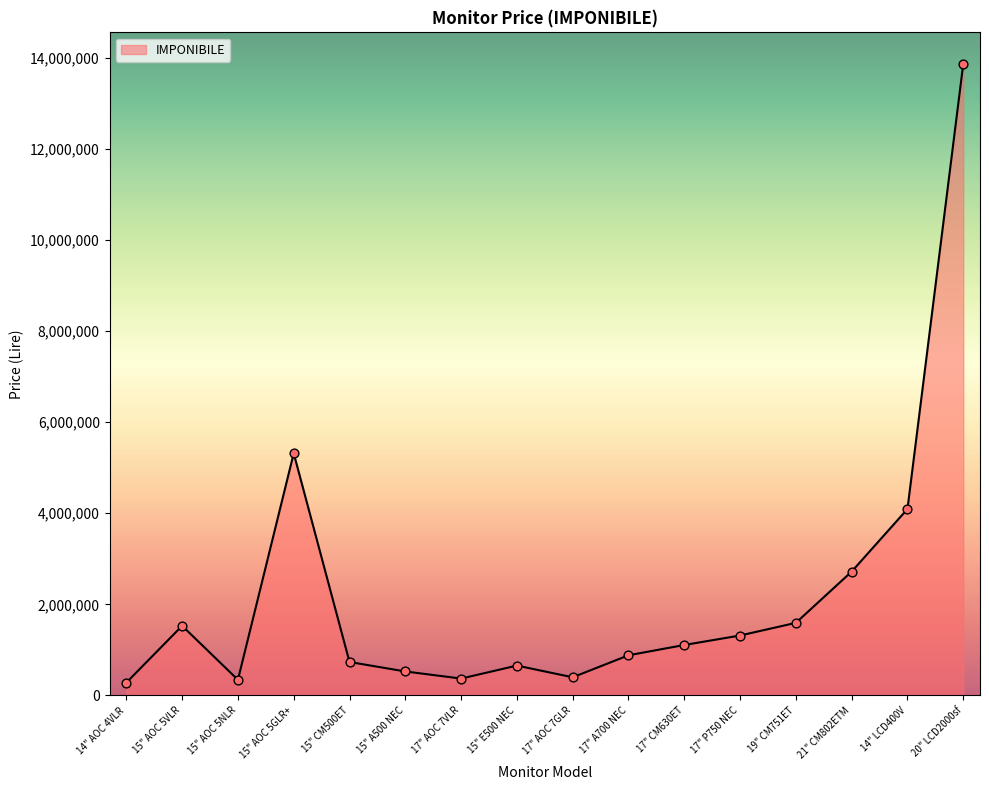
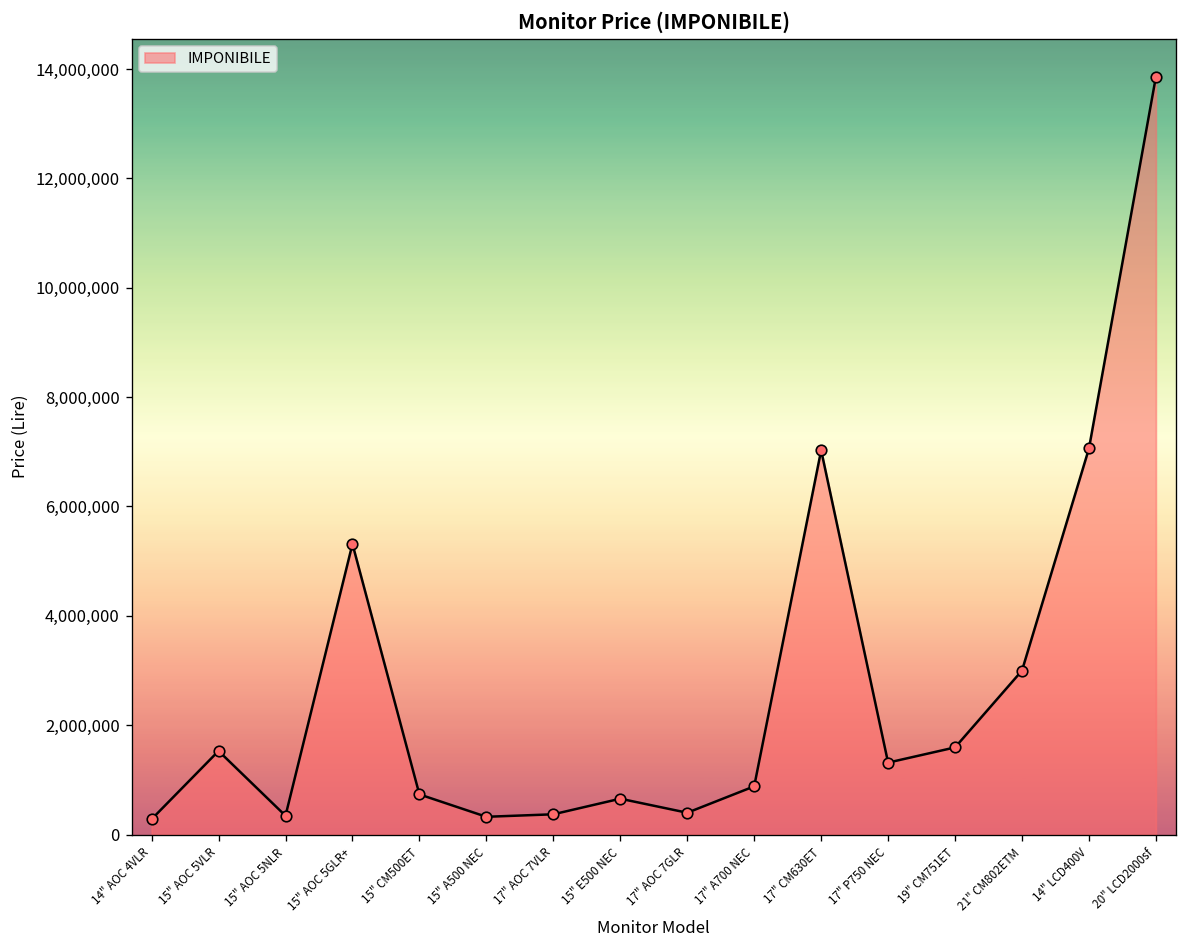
15" A500 NEC: 500,000 -> 300,000
17" CM630ET: 1,100,000 -> 7,000,000
21" CM802ETM: 2,700,000 -> 3,000,000
14" LCD400V: 4,100,000 -> 7,100,000
